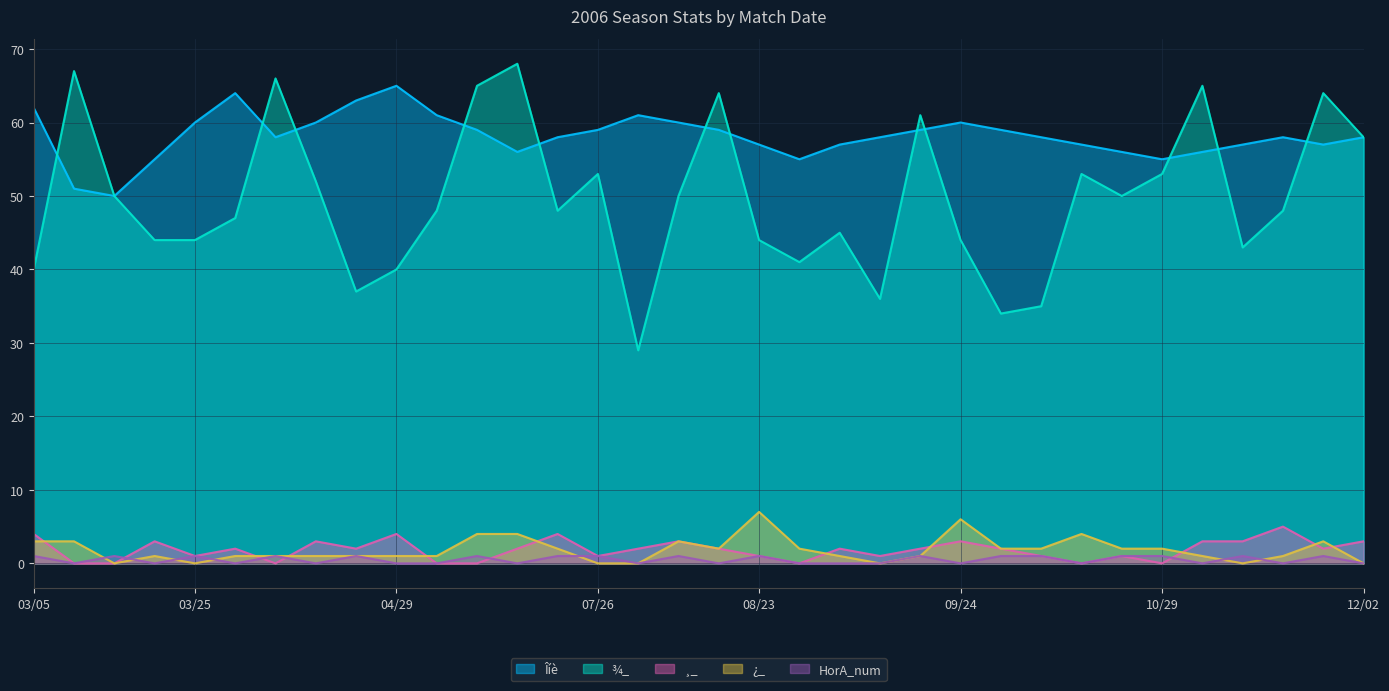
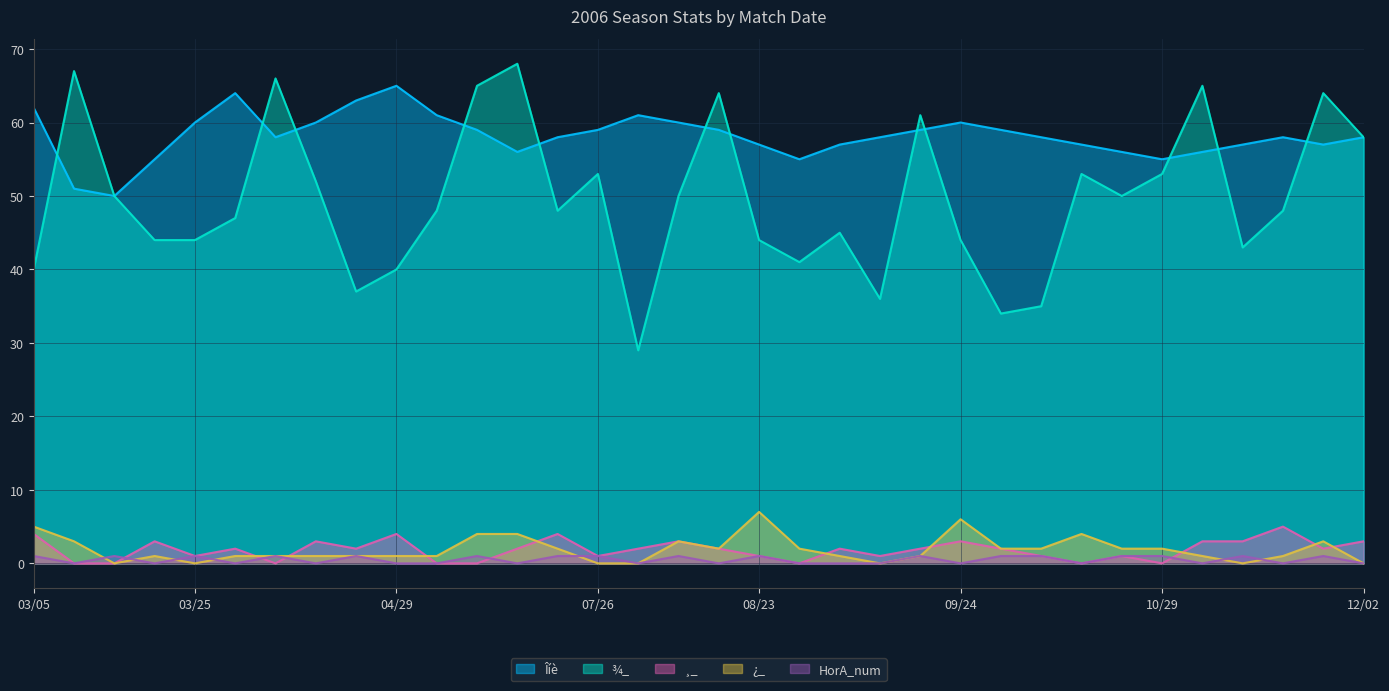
¿_, 03/05: 3 -> 5
